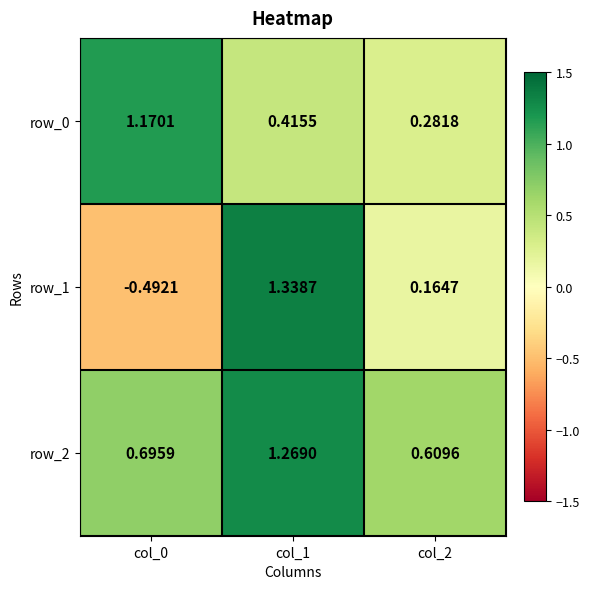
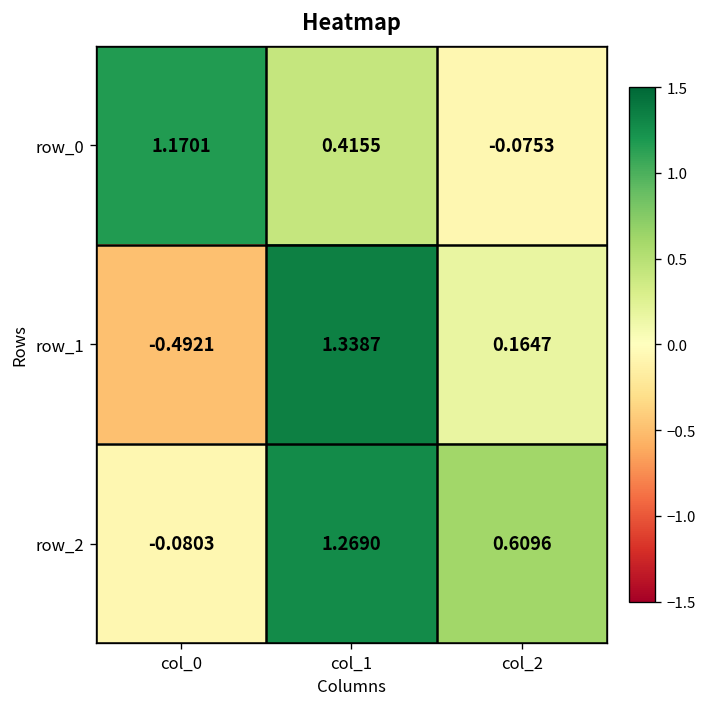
row_0, col_2: 0.2818 -> -0.0753
row_2, col_0: 0.6959 -> -0.0803
